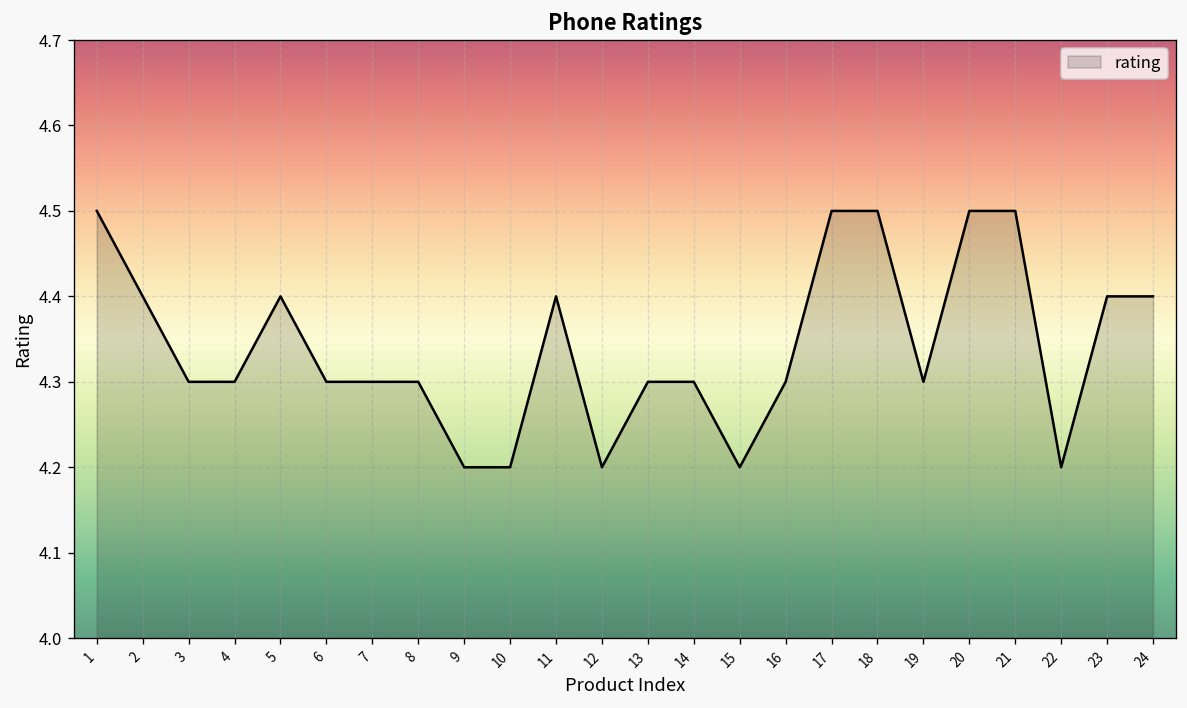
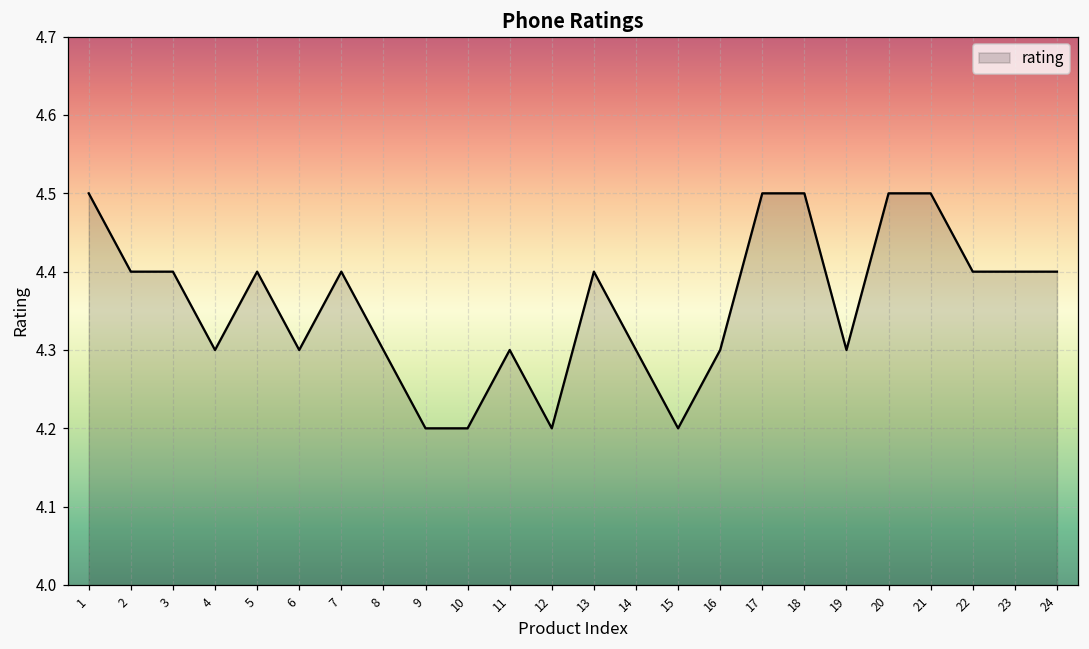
3: 4.3 -> 4.4
7: 4.3 -> 4.4
11: 4.4 -> 4.3
13: 4.3 -> 4.4
22: 4.2 -> 4.4
